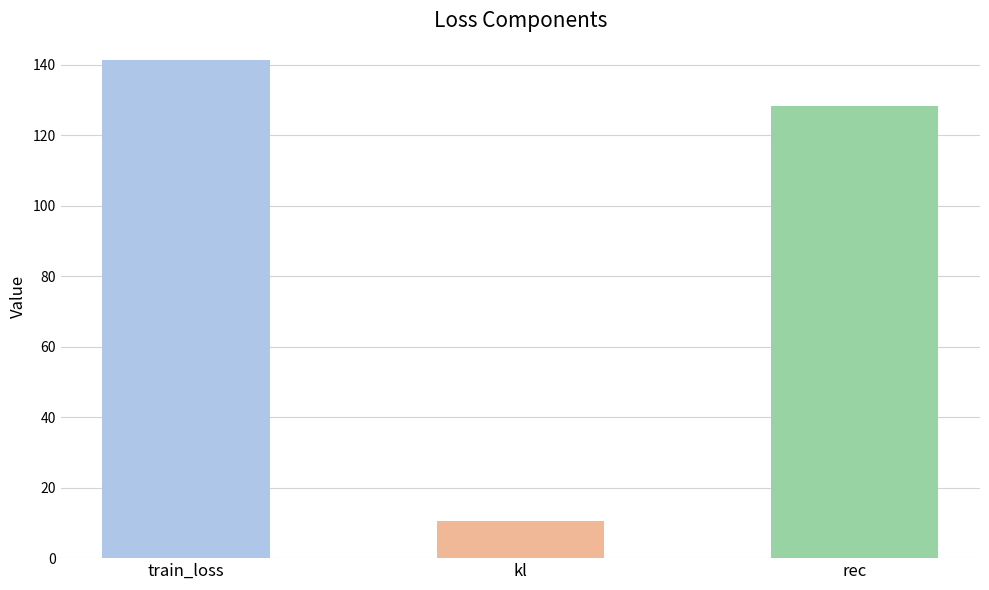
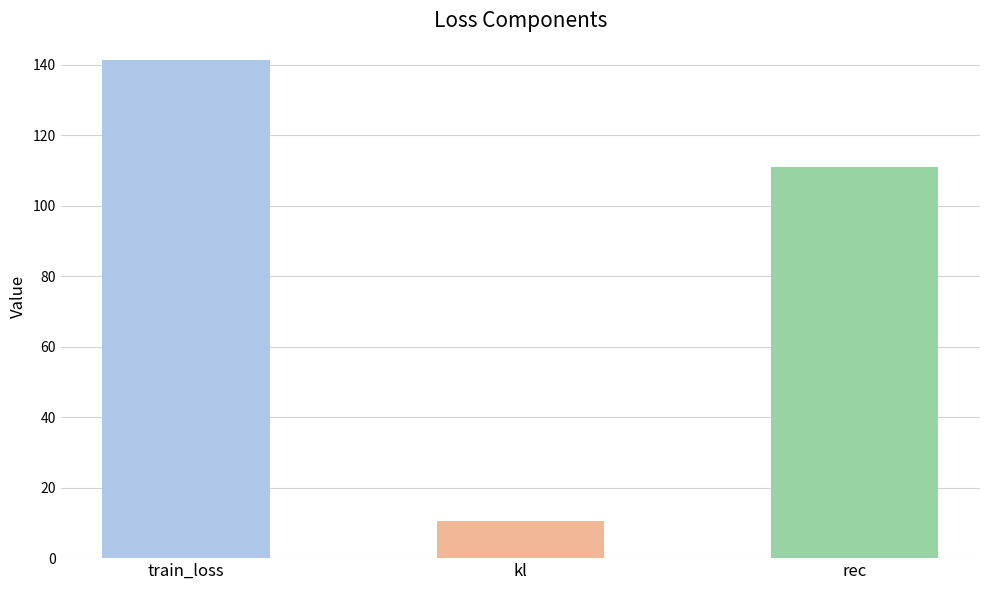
rec: 128 -> 111
